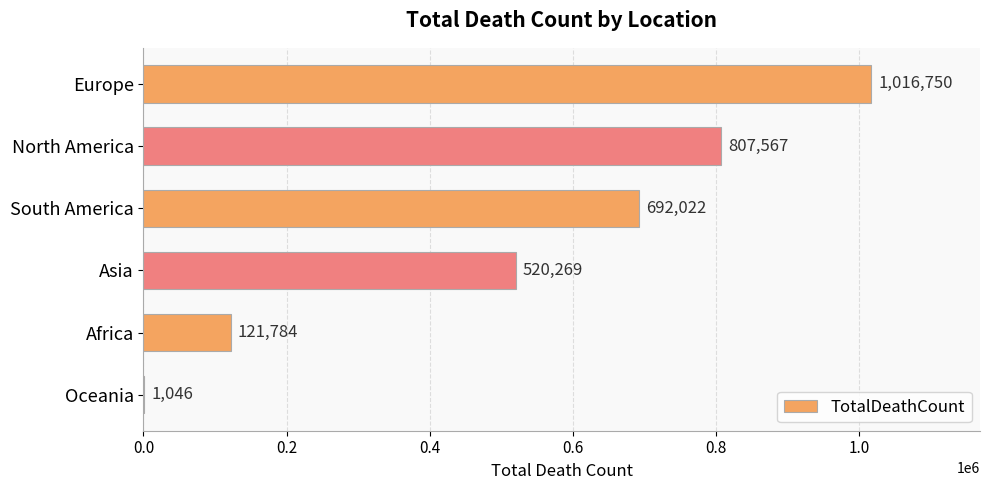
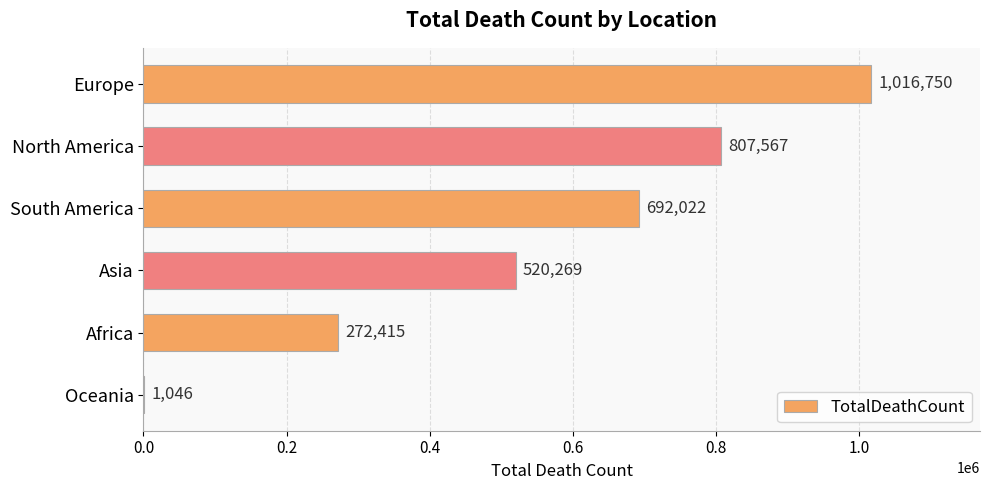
Africa: 121,784 -> 272,415
